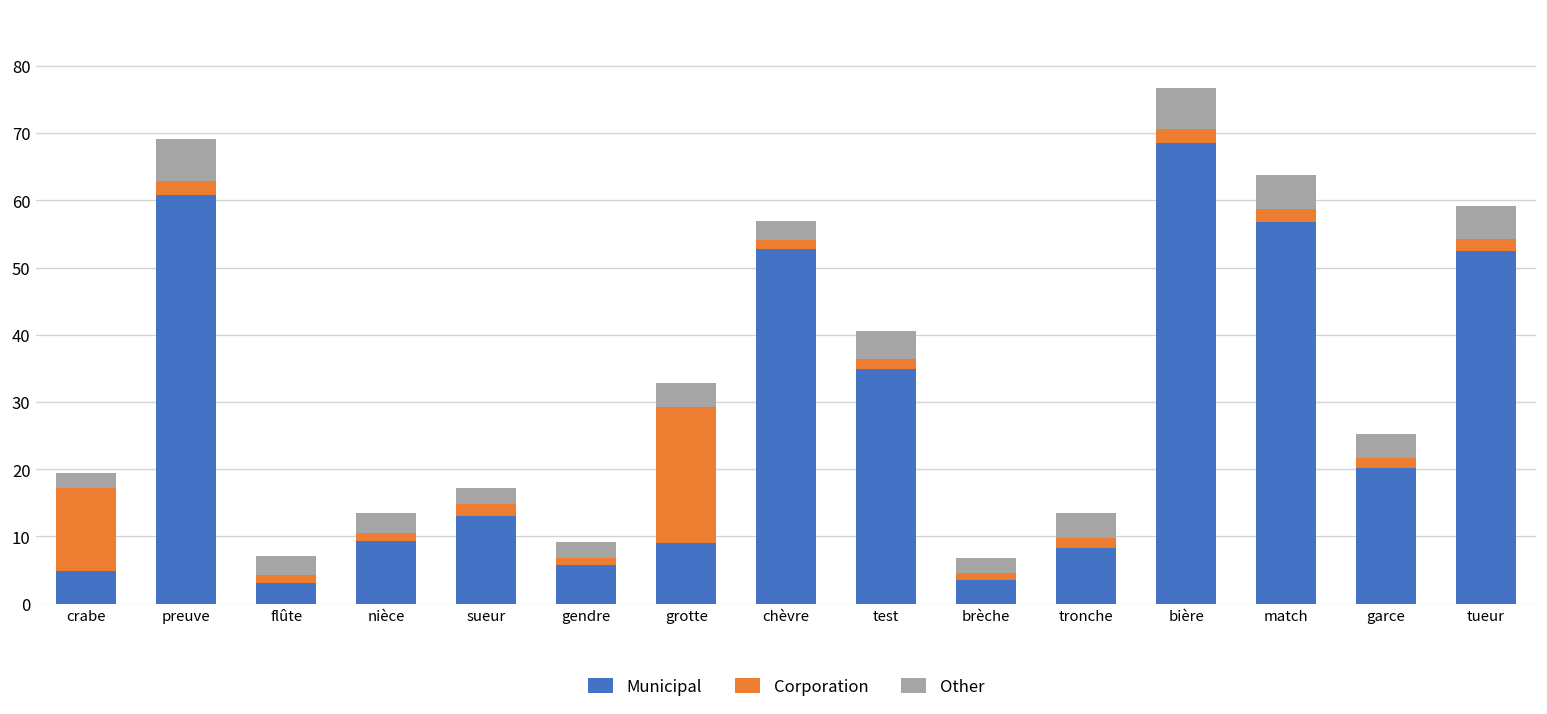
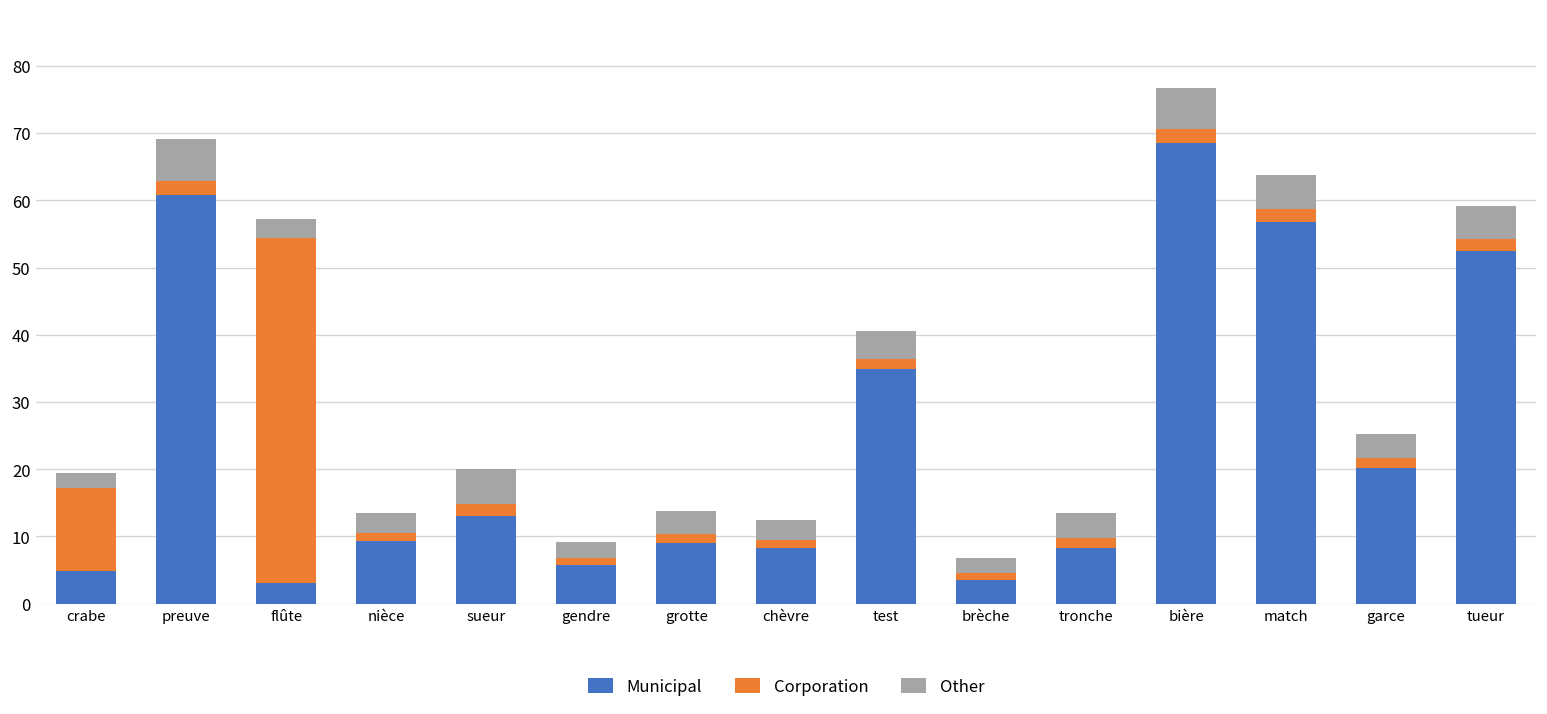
Corporation, flûte: 1 -> 51
Other, sueur: 2 -> 5
Corporation, grotte: 20 -> 1
Municipal, chèvre: 53 -> 8
